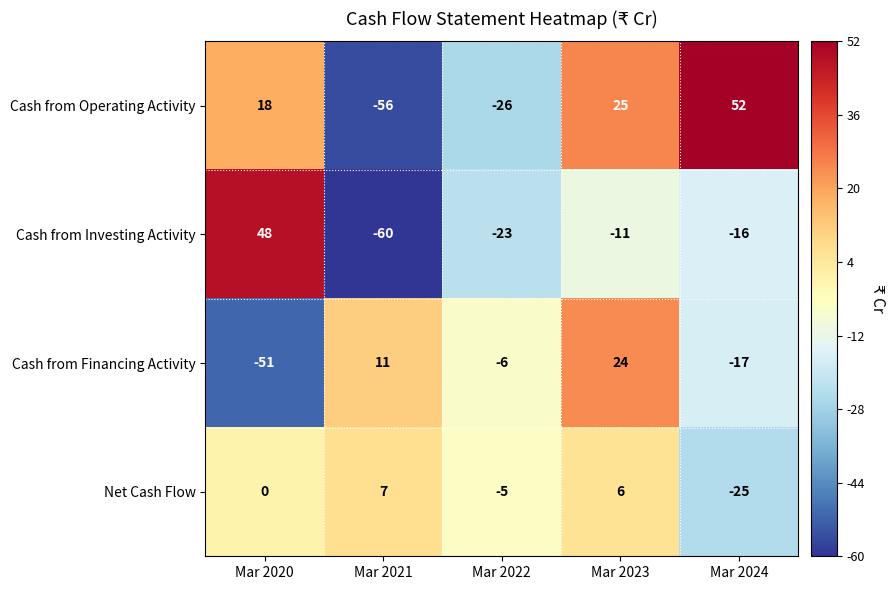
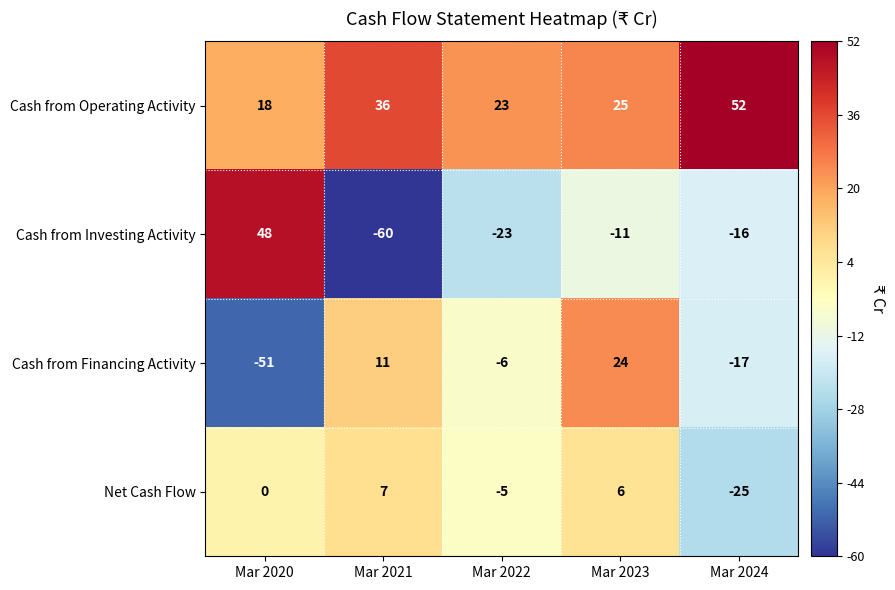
Cash from Operating Activity, Mar 2021: -56 -> 36
Cash from Operating Activity, Mar 2022: -26 -> 23
